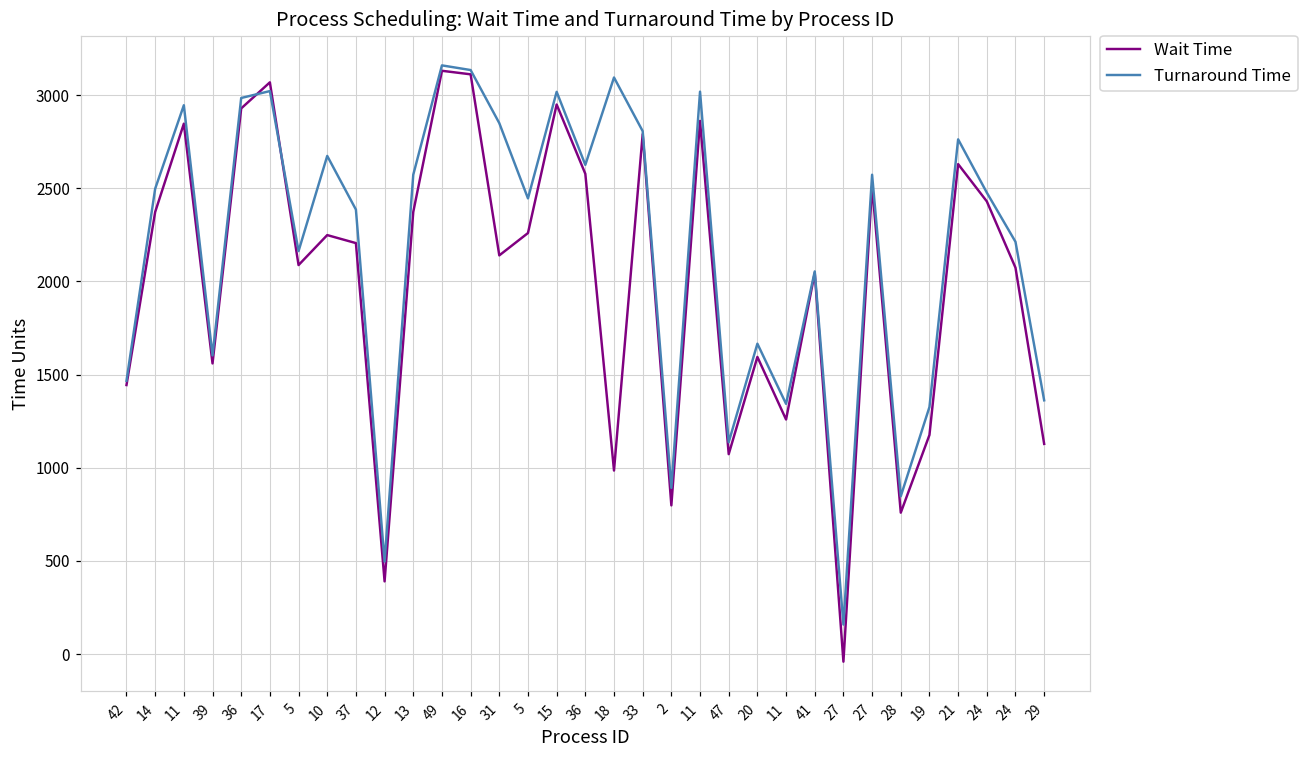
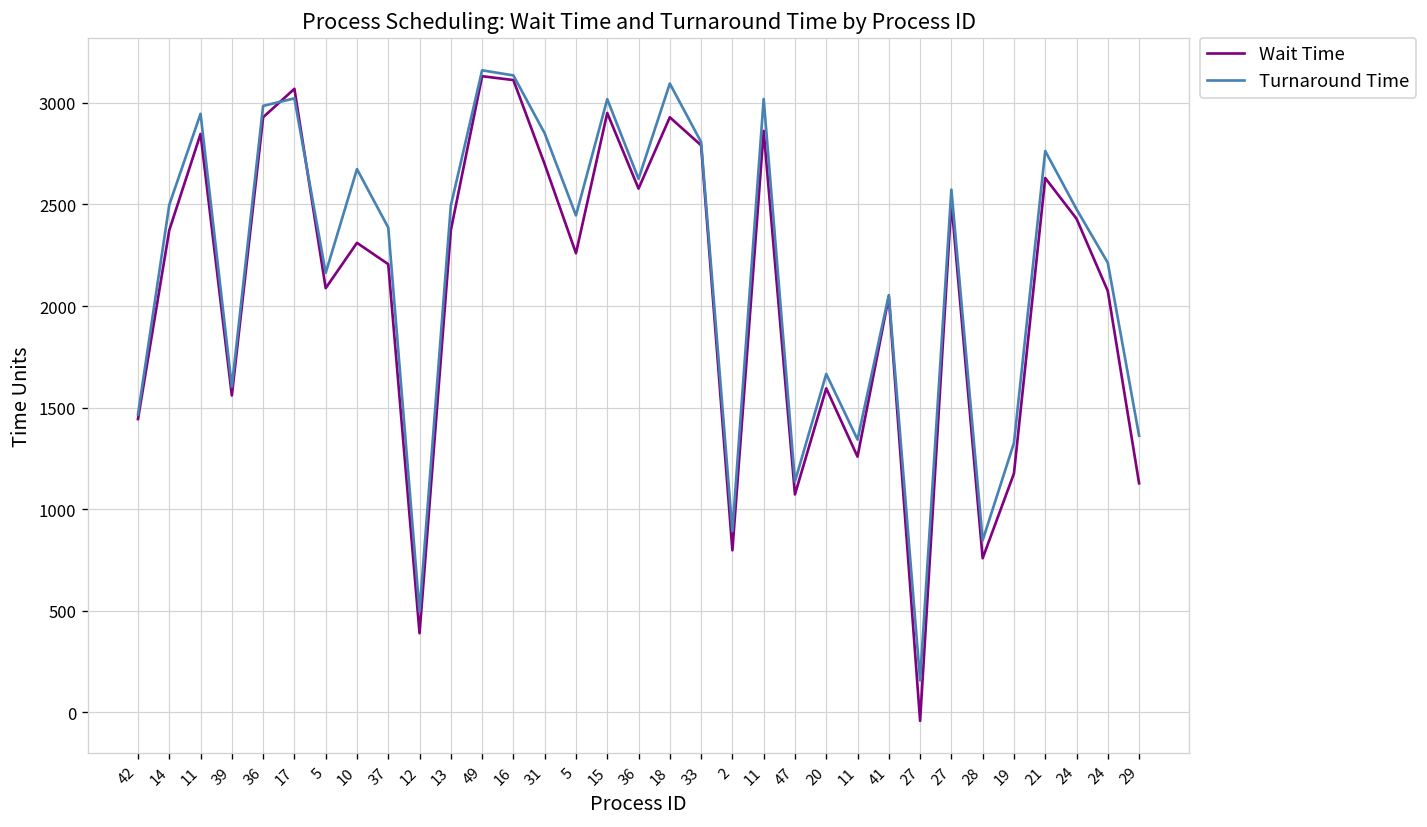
Wait Time, 10: 2250 -> 2310
Turnaround Time, 13: 2570 -> 2490
Wait Time, 31: 2140 -> 2700
Wait Time, 18: 990 -> 2930
